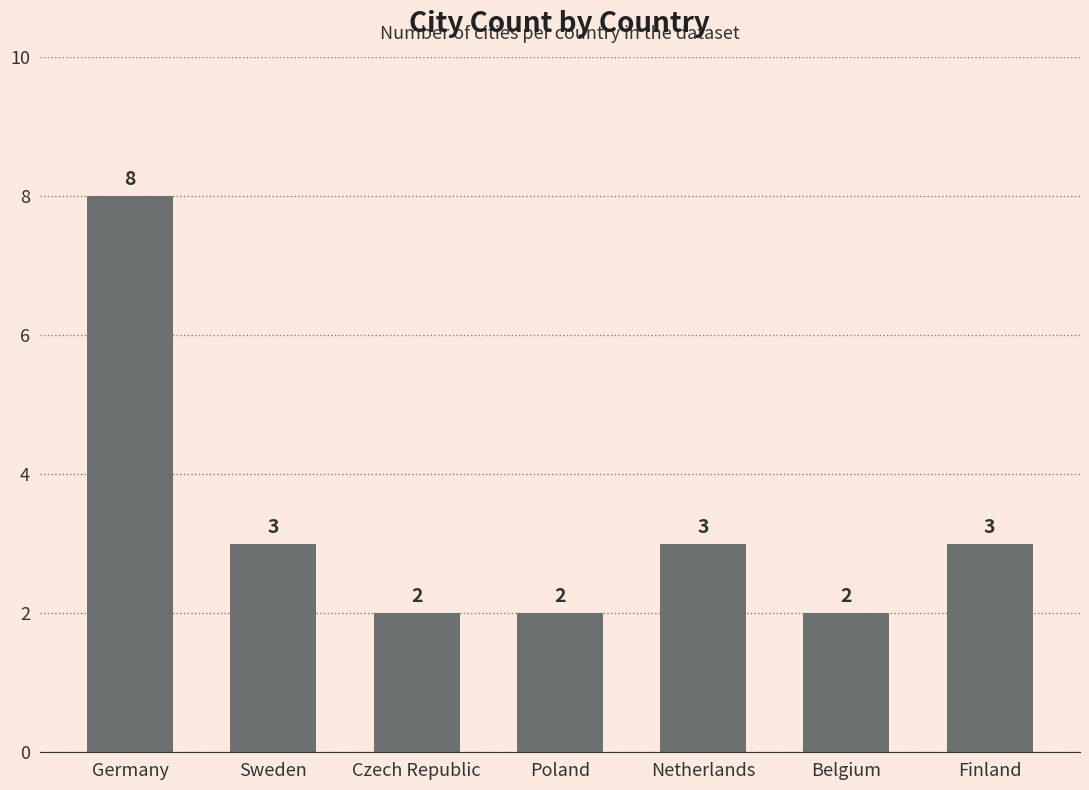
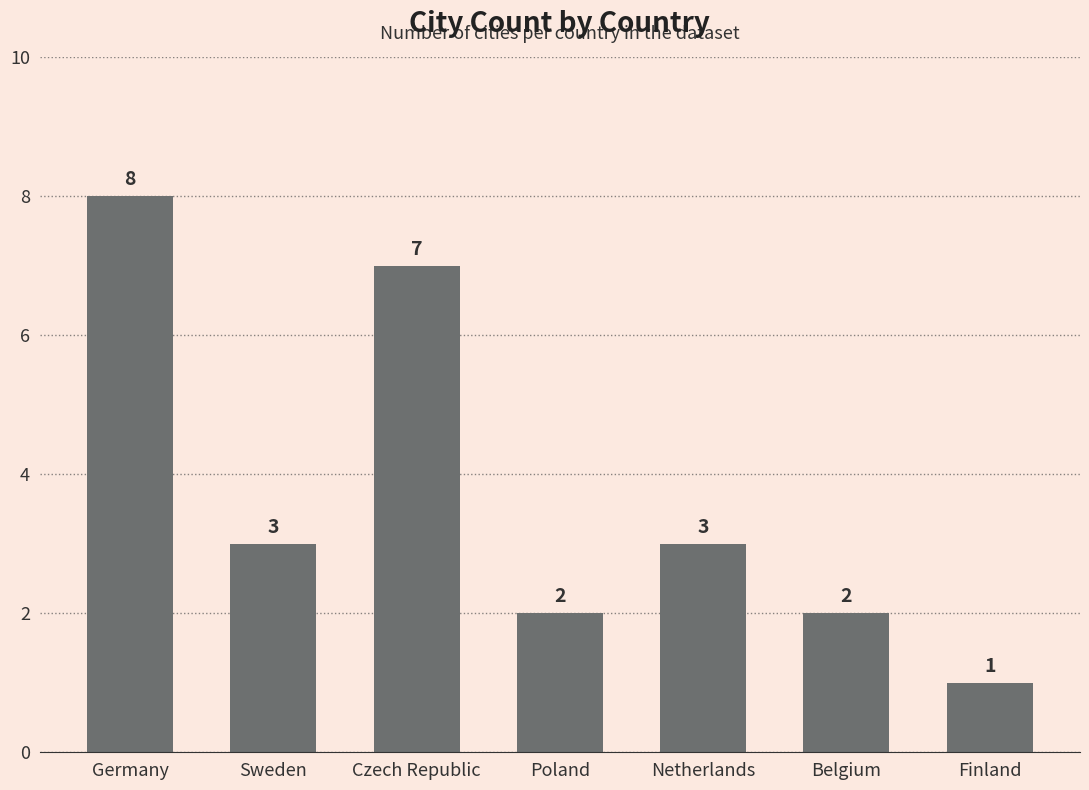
Czech Republic: 2 -> 7
Finland: 3 -> 1
